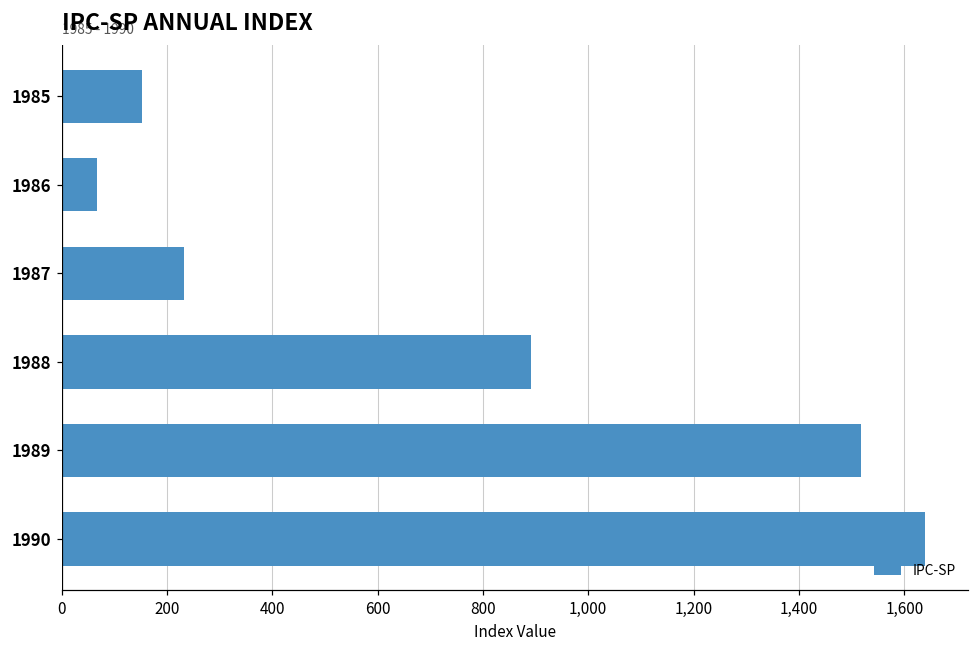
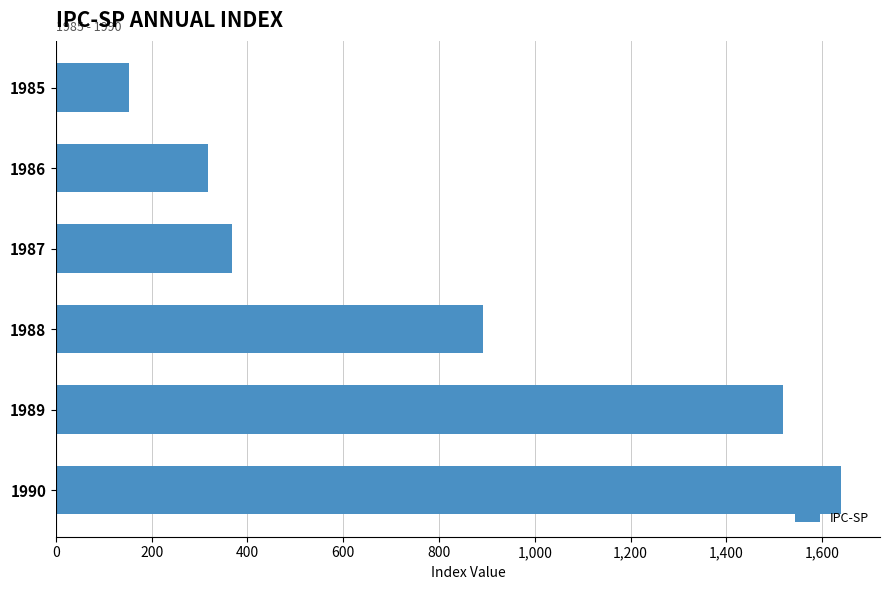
1986: 70 -> 320
1987: 230 -> 370
